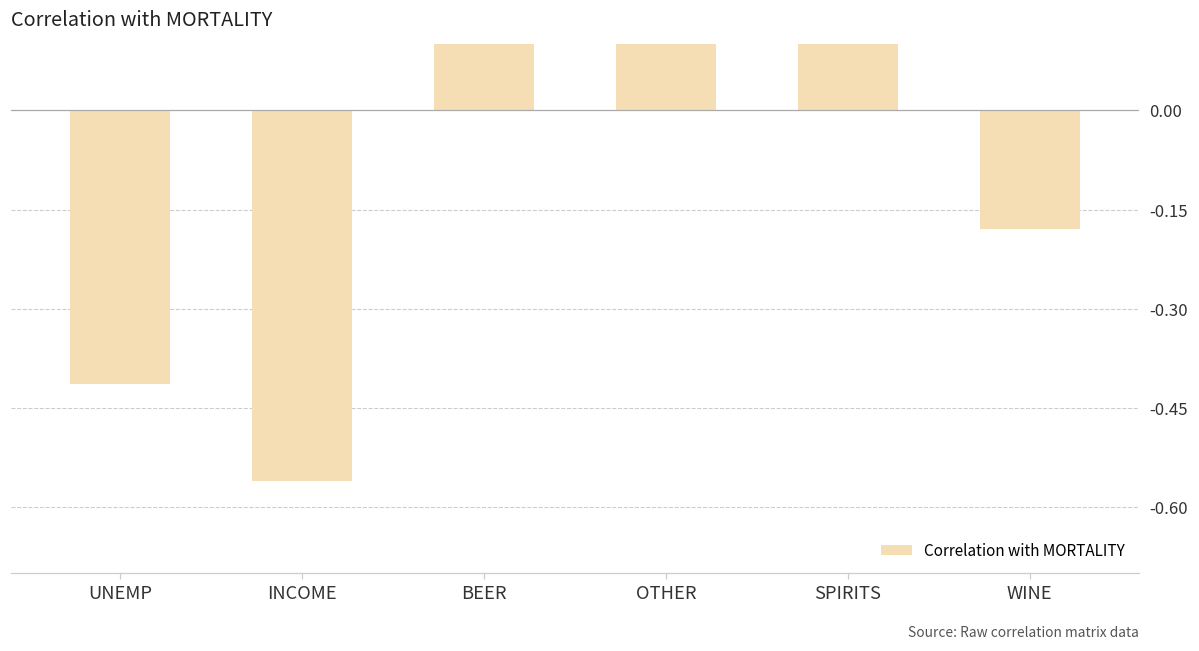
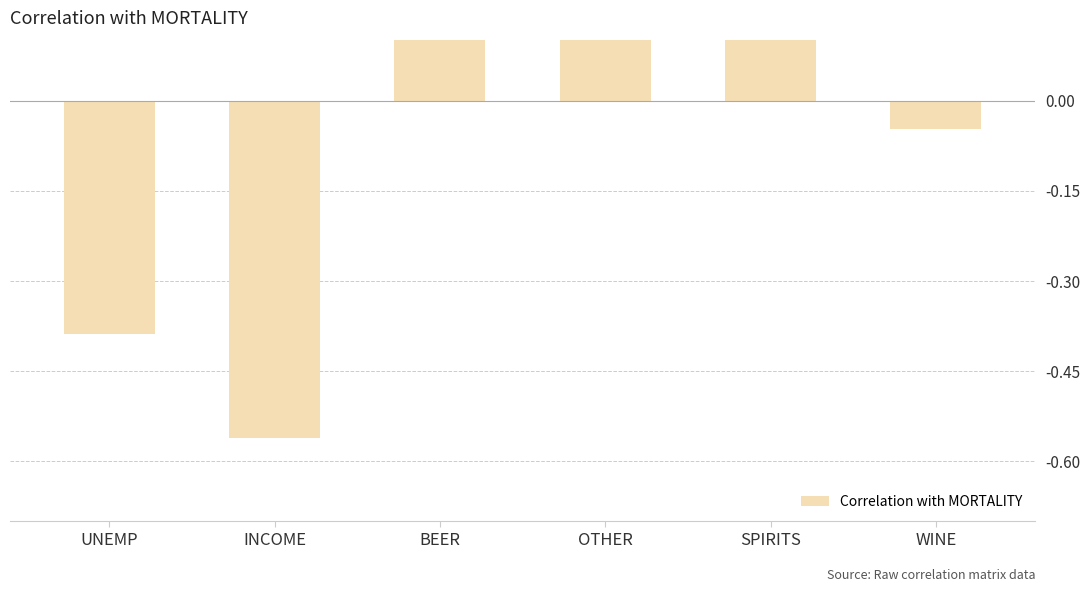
UNEMP: -0.41 -> -0.39
WINE: -0.18 -> -0.05
